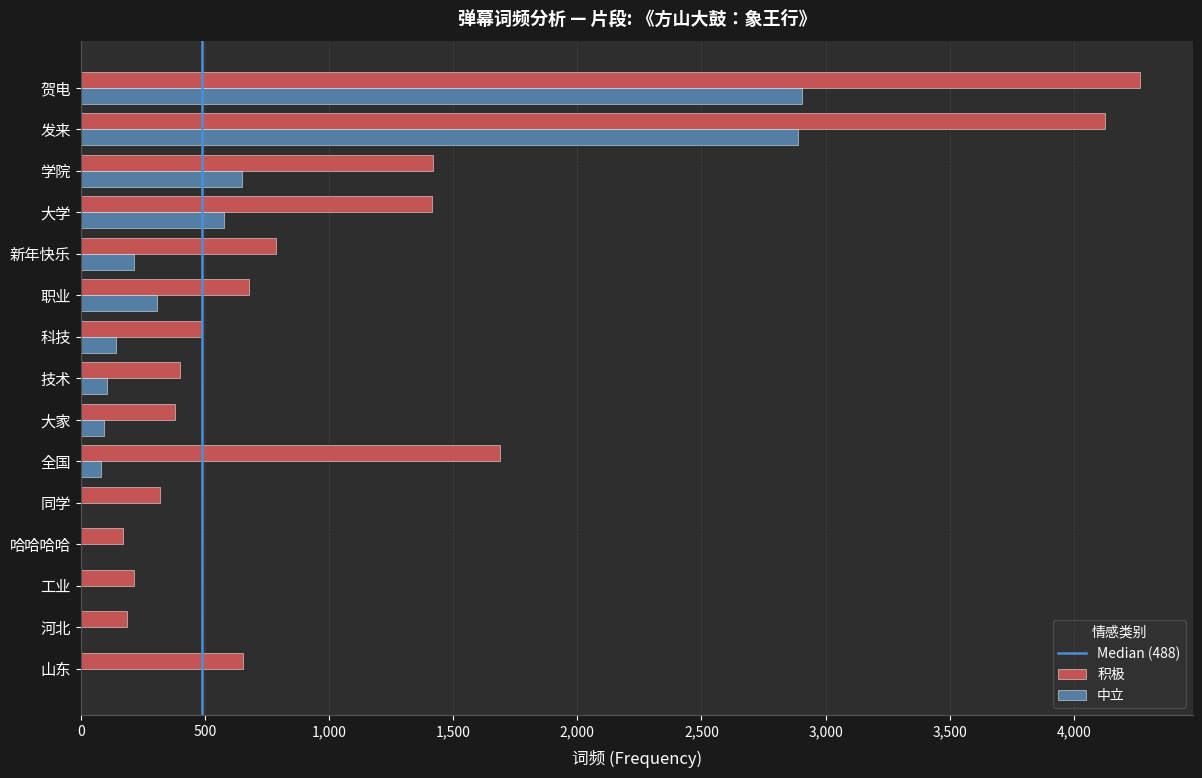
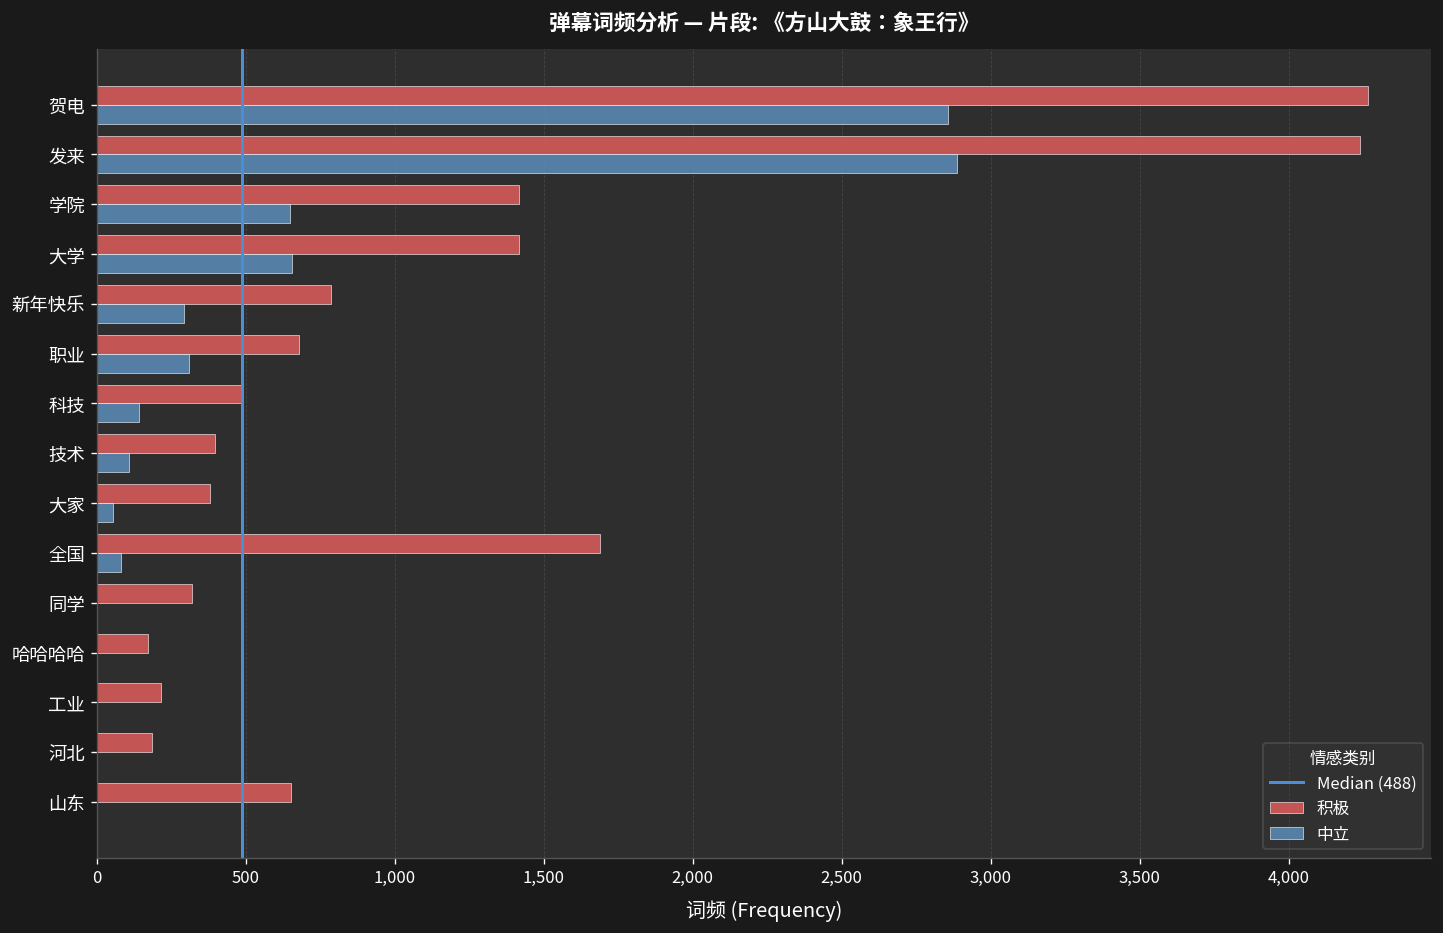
中立, 贺电: 2,900 -> 2,860
积极, 发来: 4,130 -> 4,240
中立, 大学: 580 -> 660
中立, 新年快乐: 210 -> 290
中立, 大家: 100 -> 50
